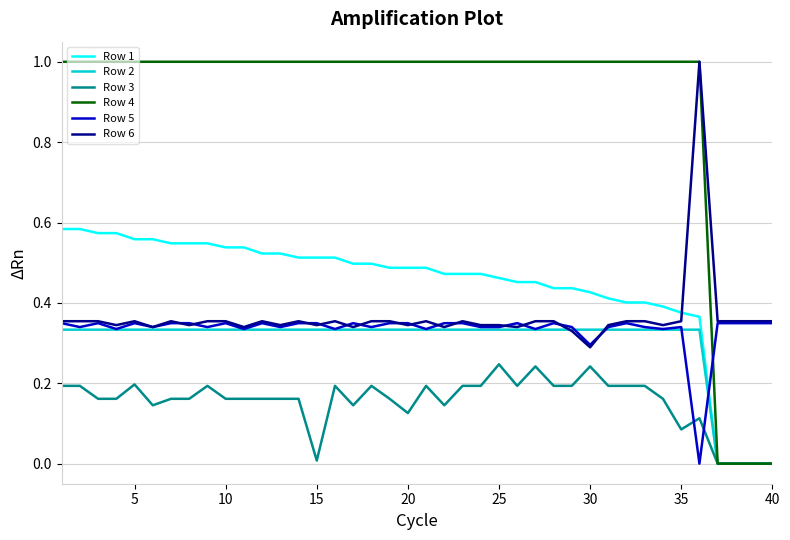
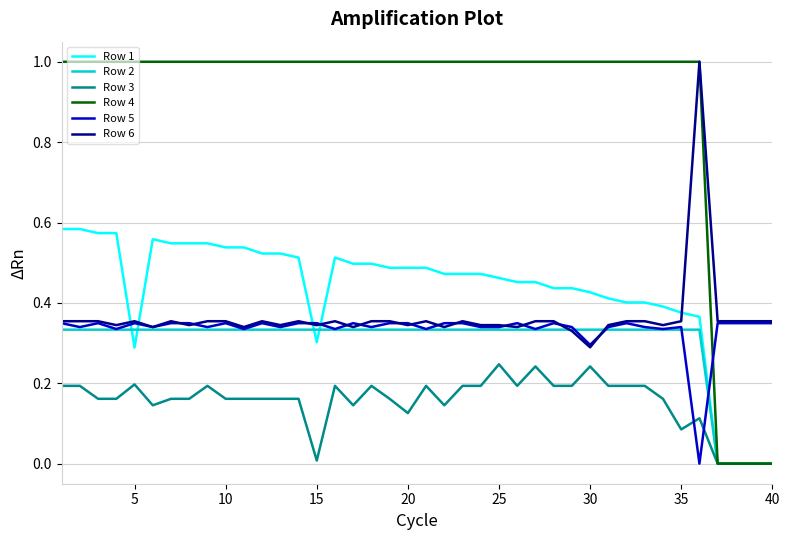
Row 1, 5: 0.56 -> 0.29
Row 1, 15: 0.51 -> 0.30
